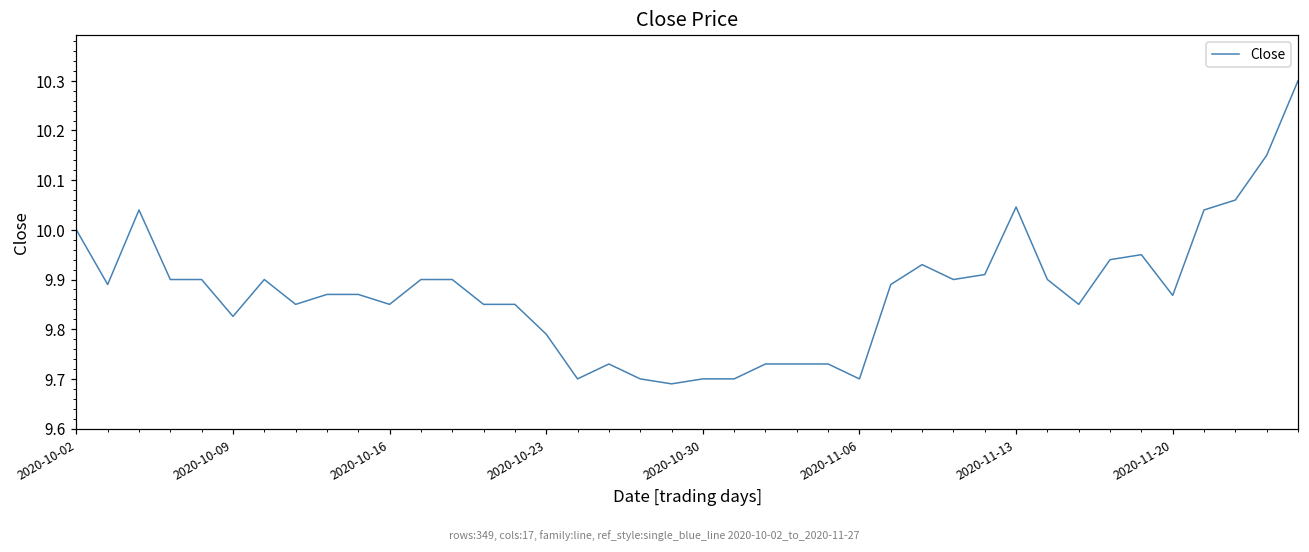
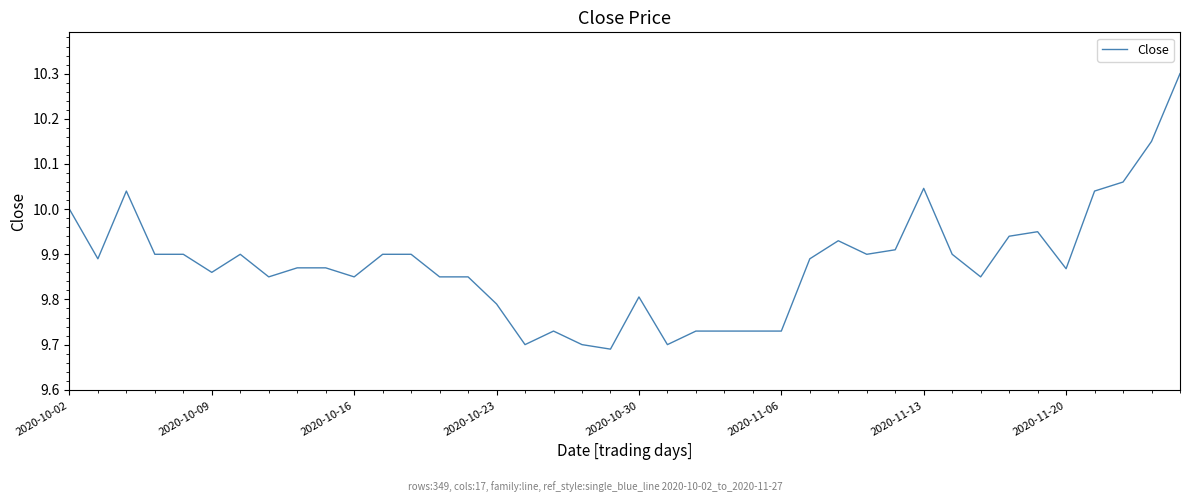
2020-10-09: 9.83 -> 9.86
2020-10-30: 9.70 -> 9.81
2020-11-06: 9.70 -> 9.73
